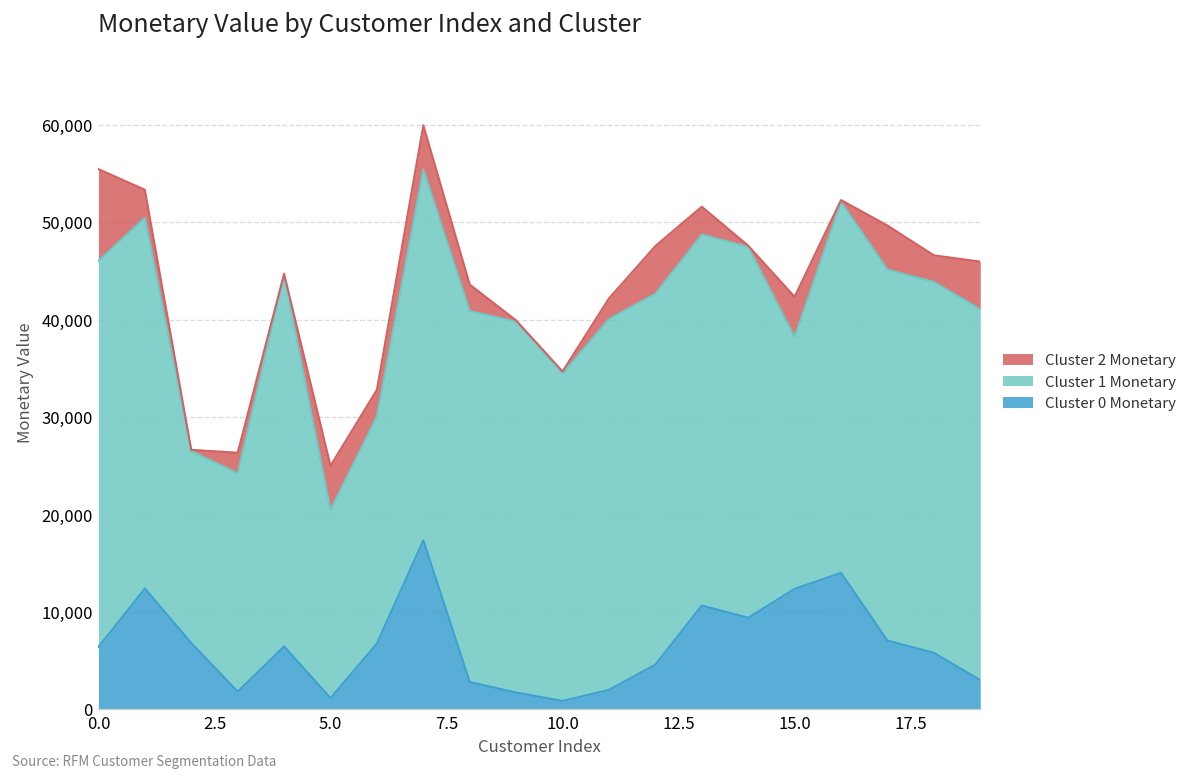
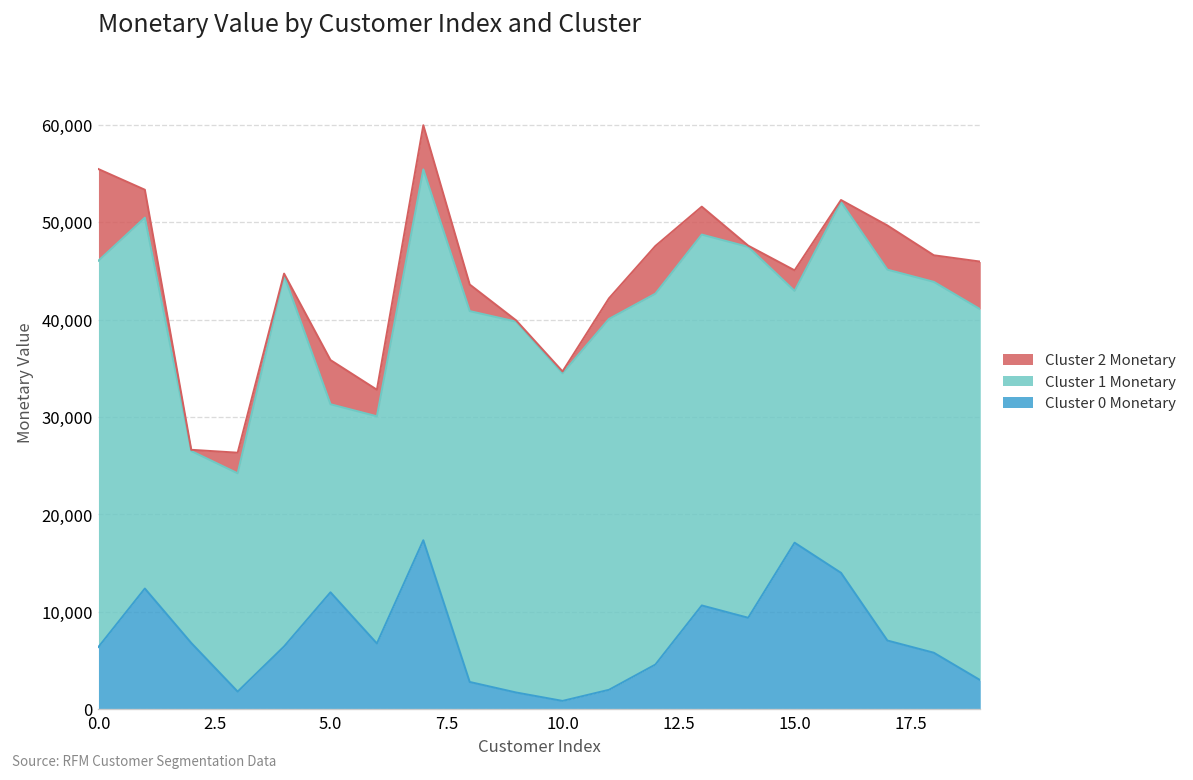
Cluster 0 Monetary, 5.0: 1,000 -> 12,000
Cluster 0 Monetary, 15.0: 12,000 -> 17,000
Cluster 2 Monetary, 15.0: 4,000 -> 2,000
